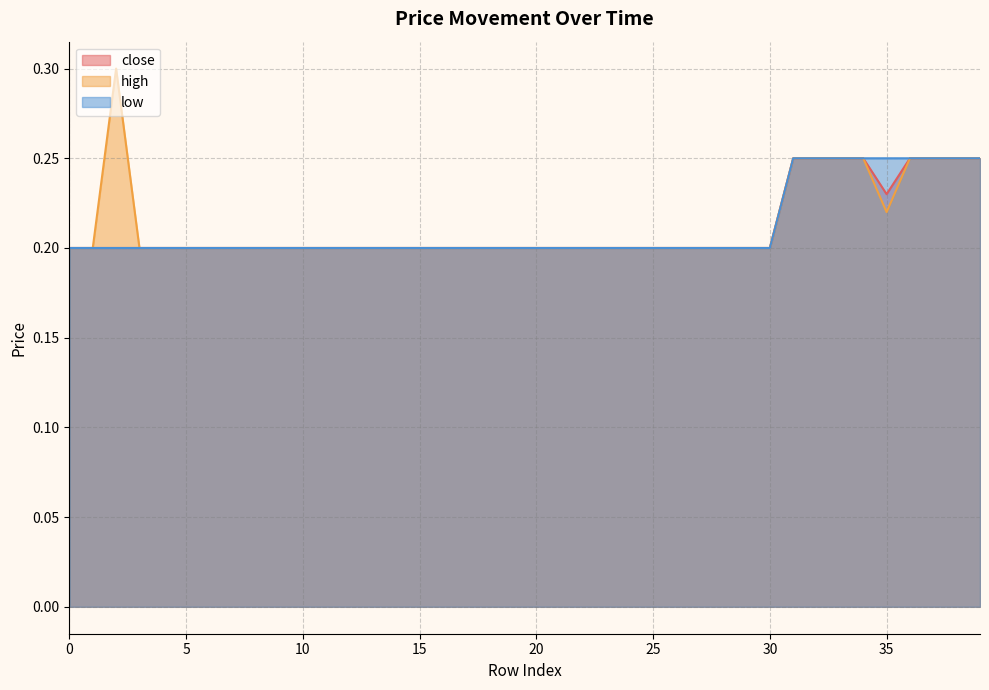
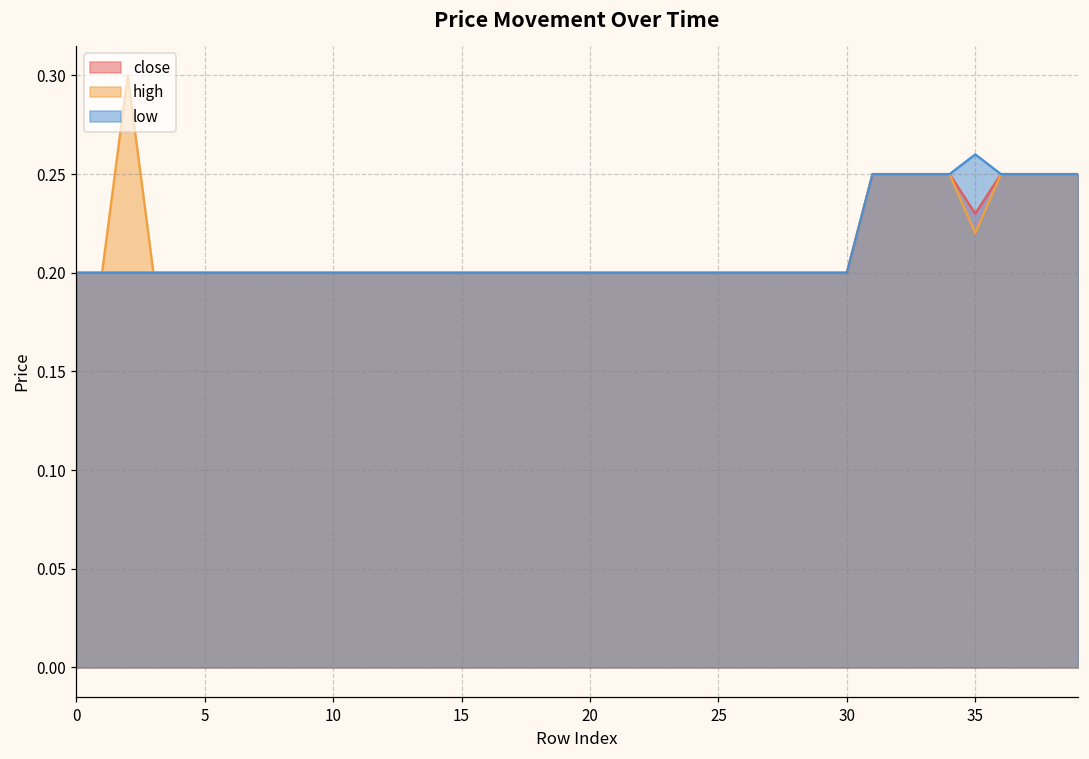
low, 35: 0.25 -> 0.26
